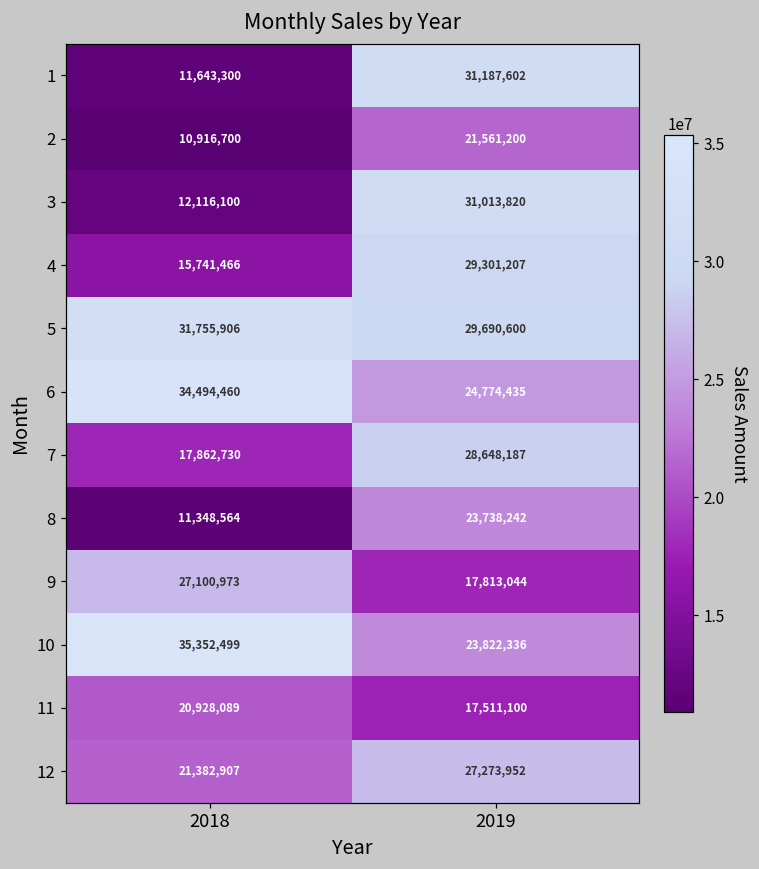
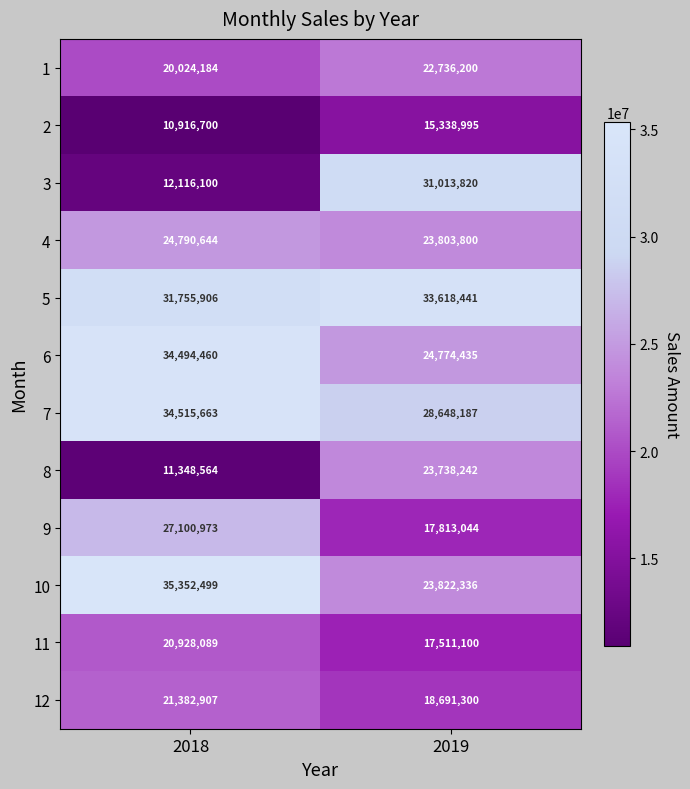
1, 2018: 11,643,300 -> 20,024,184
1, 2019: 31,187,602 -> 22,736,200
2, 2019: 21,561,200 -> 15,338,995
4, 2018: 15,741,466 -> 24,790,644
4, 2019: 29,301,207 -> 23,803,800
5, 2019: 29,690,600 -> 33,618,441
7, 2018: 17,862,730 -> 34,515,663
12, 2019: 27,273,952 -> 18,691,300
